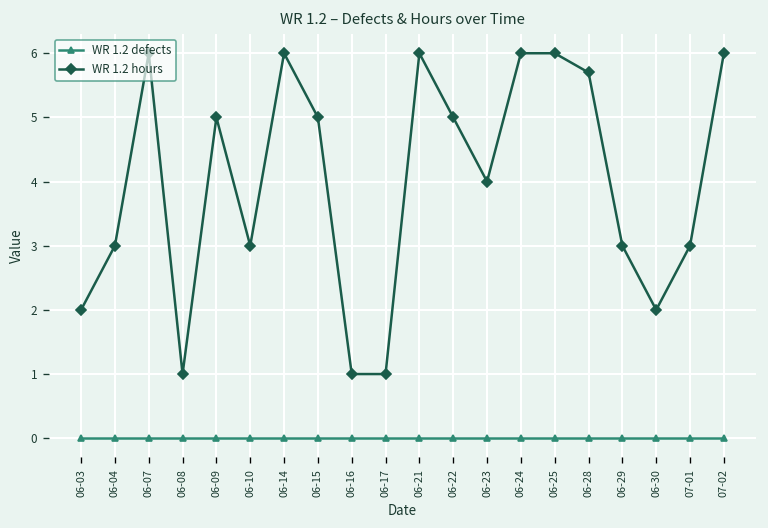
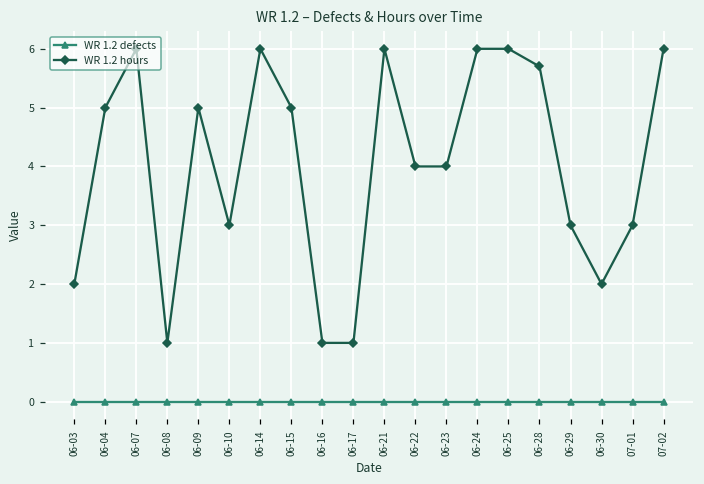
WR 1.2 hours, 06-04: 3 -> 5
WR 1.2 hours, 06-22: 5 -> 4
